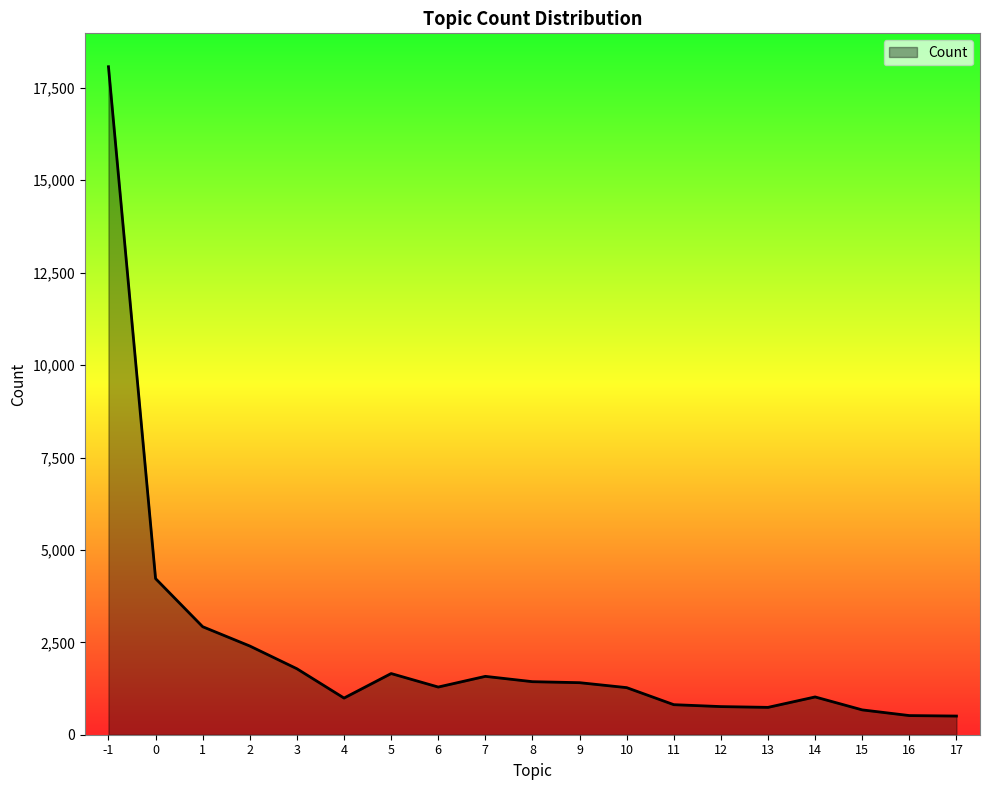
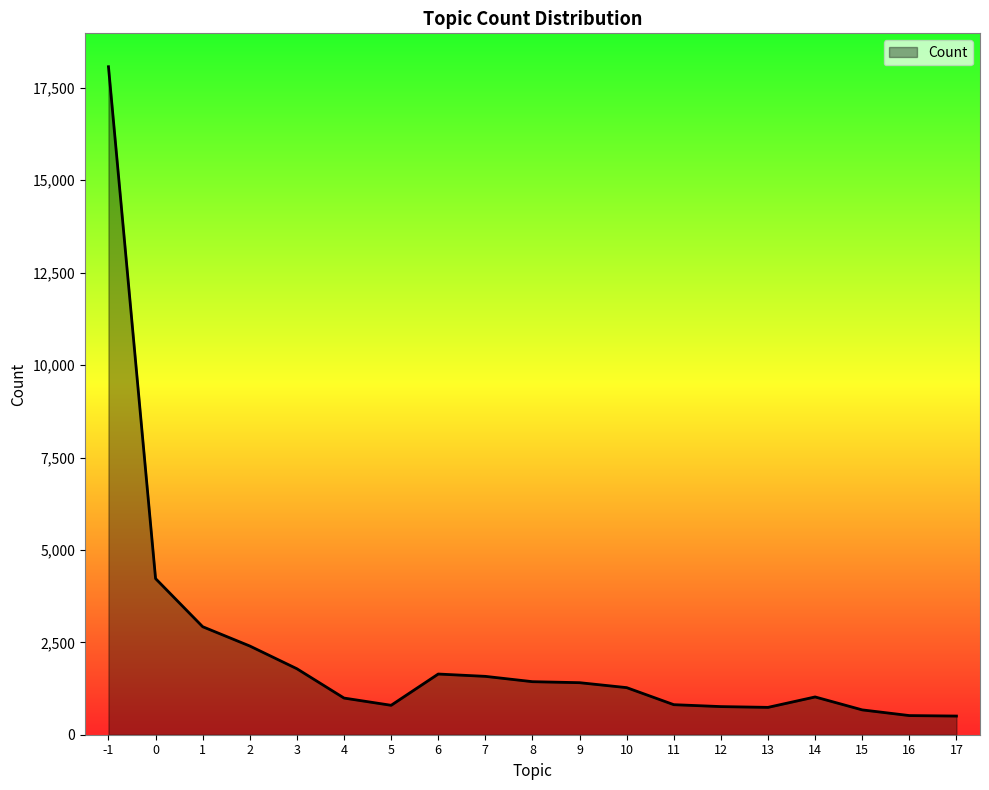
5: 1,700 -> 800
6: 1,300 -> 1,600
